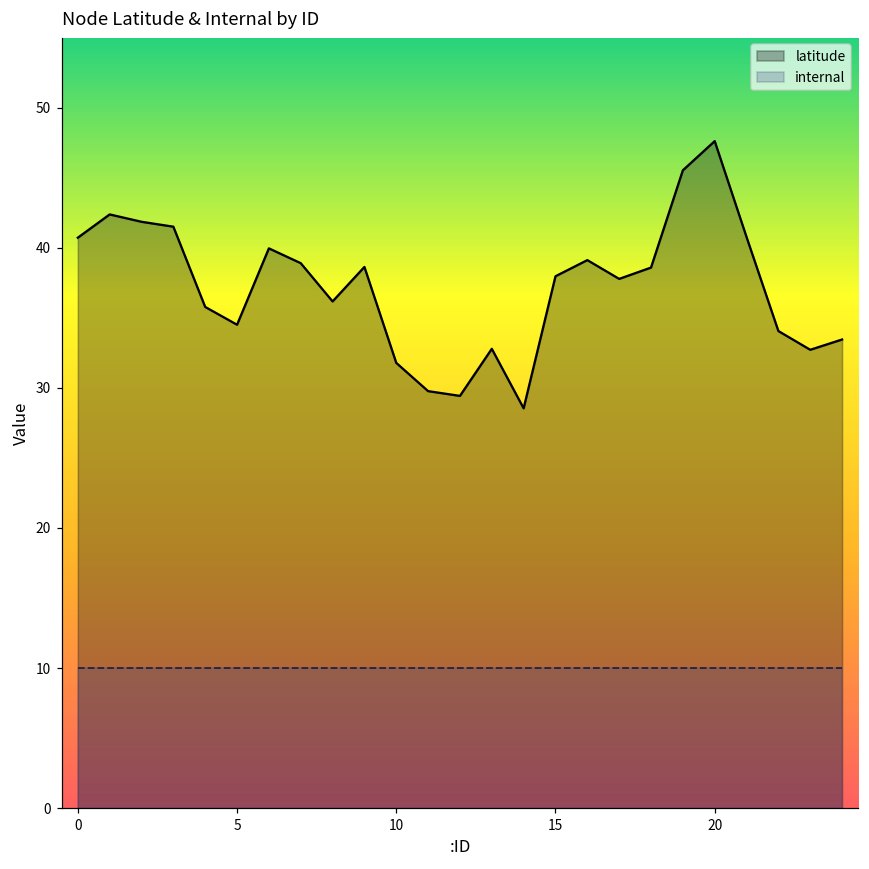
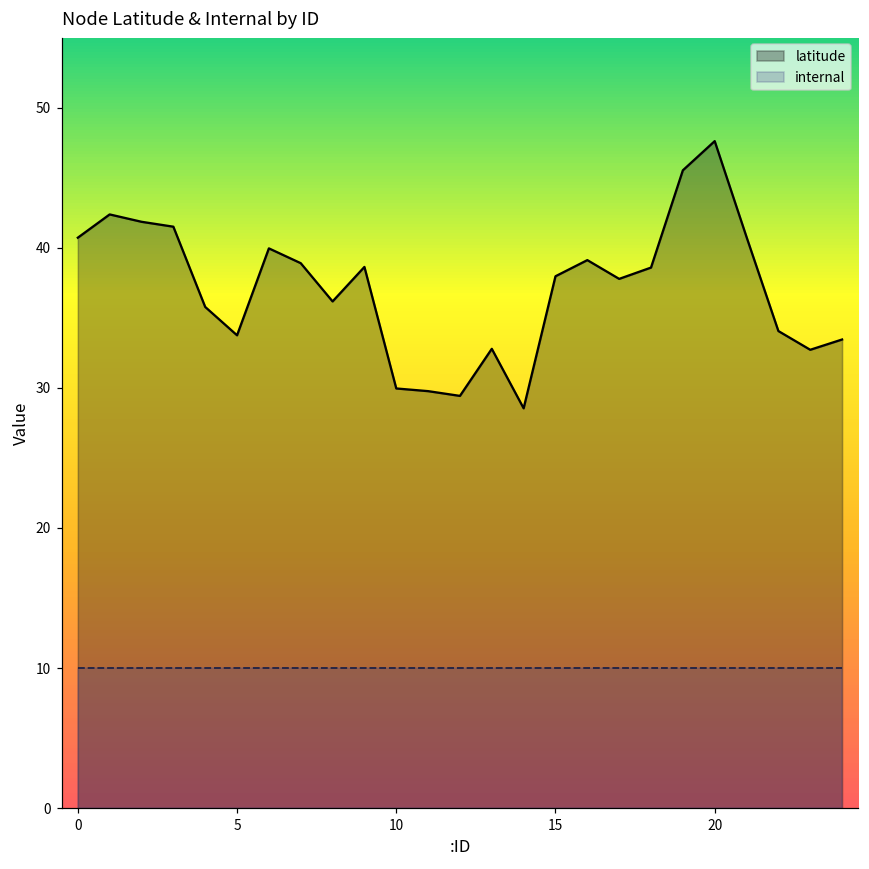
latitude, 5: 34.5 -> 33.7
latitude, 10: 31.8 -> 30.0
